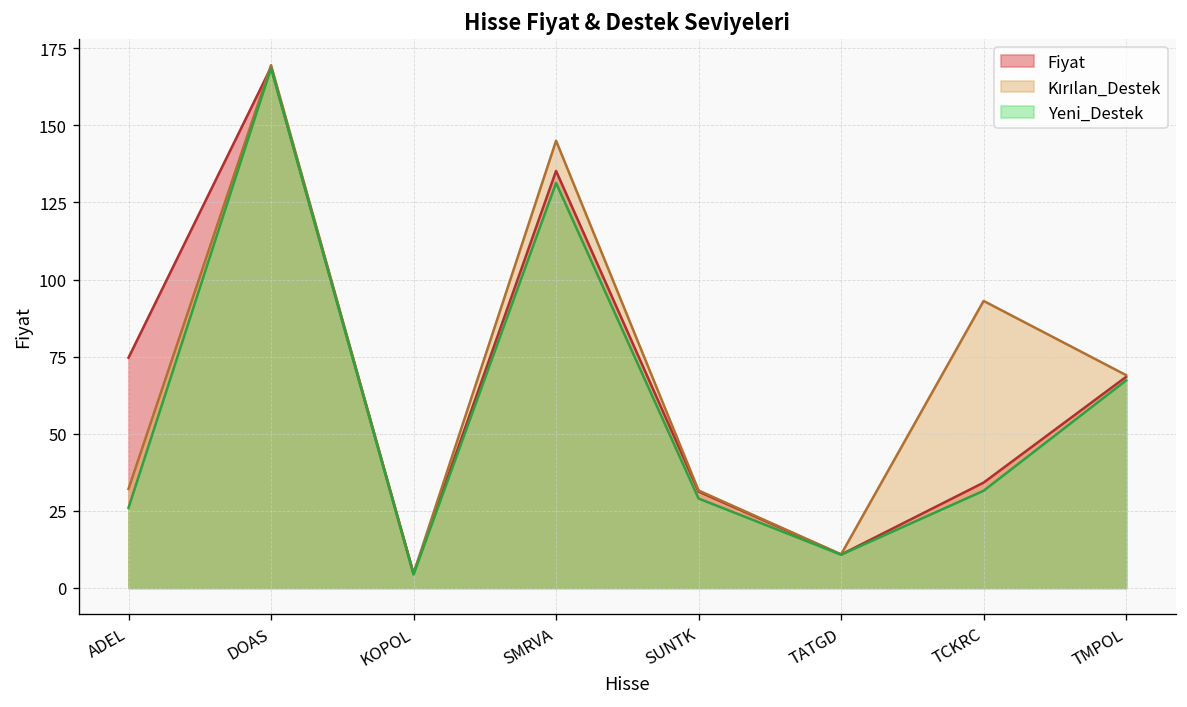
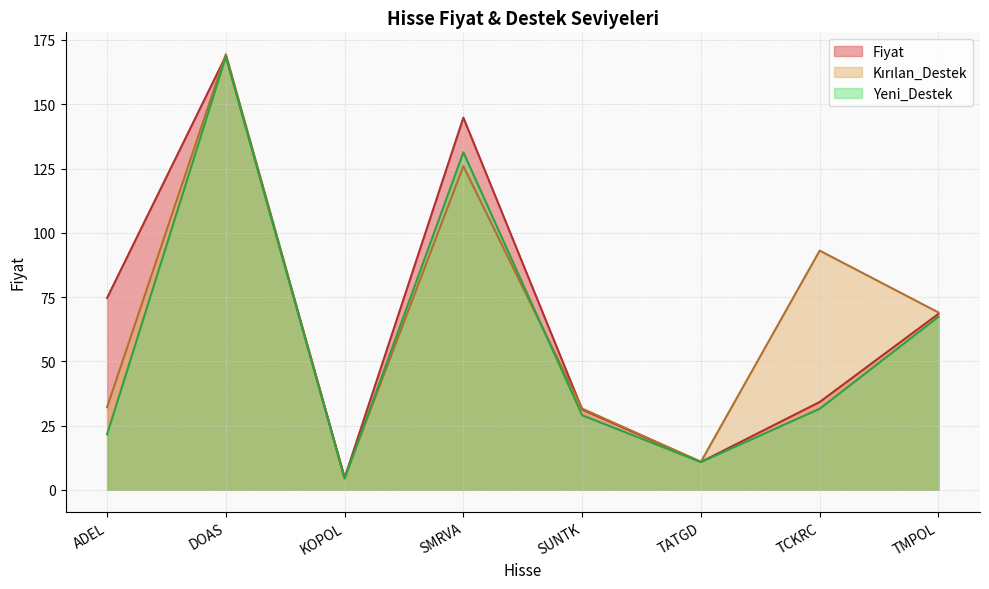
Yeni_Destek, ADEL: 26 -> 22
Fiyat, SMRVA: 135 -> 145
Kırılan_Destek, SMRVA: 145 -> 126
